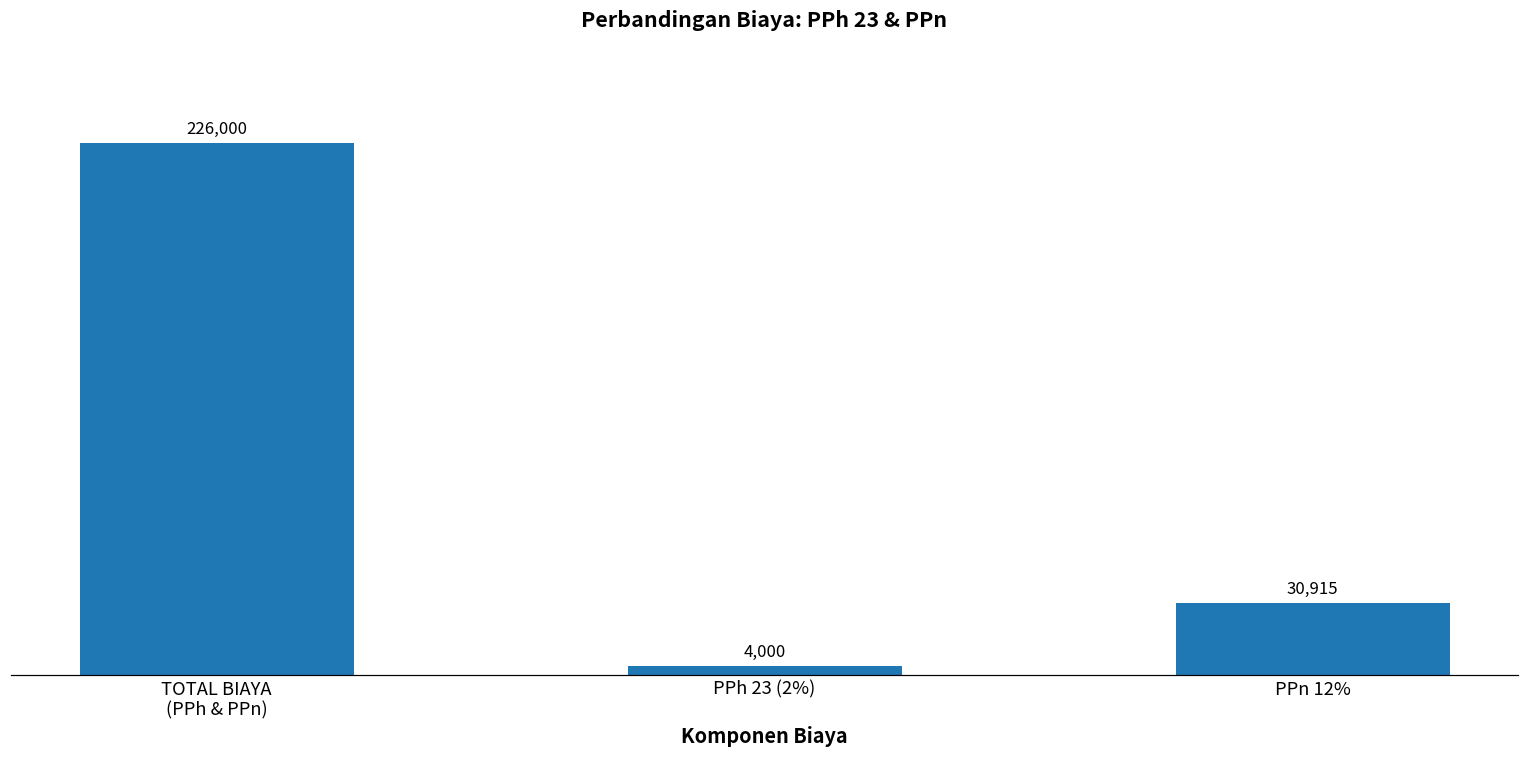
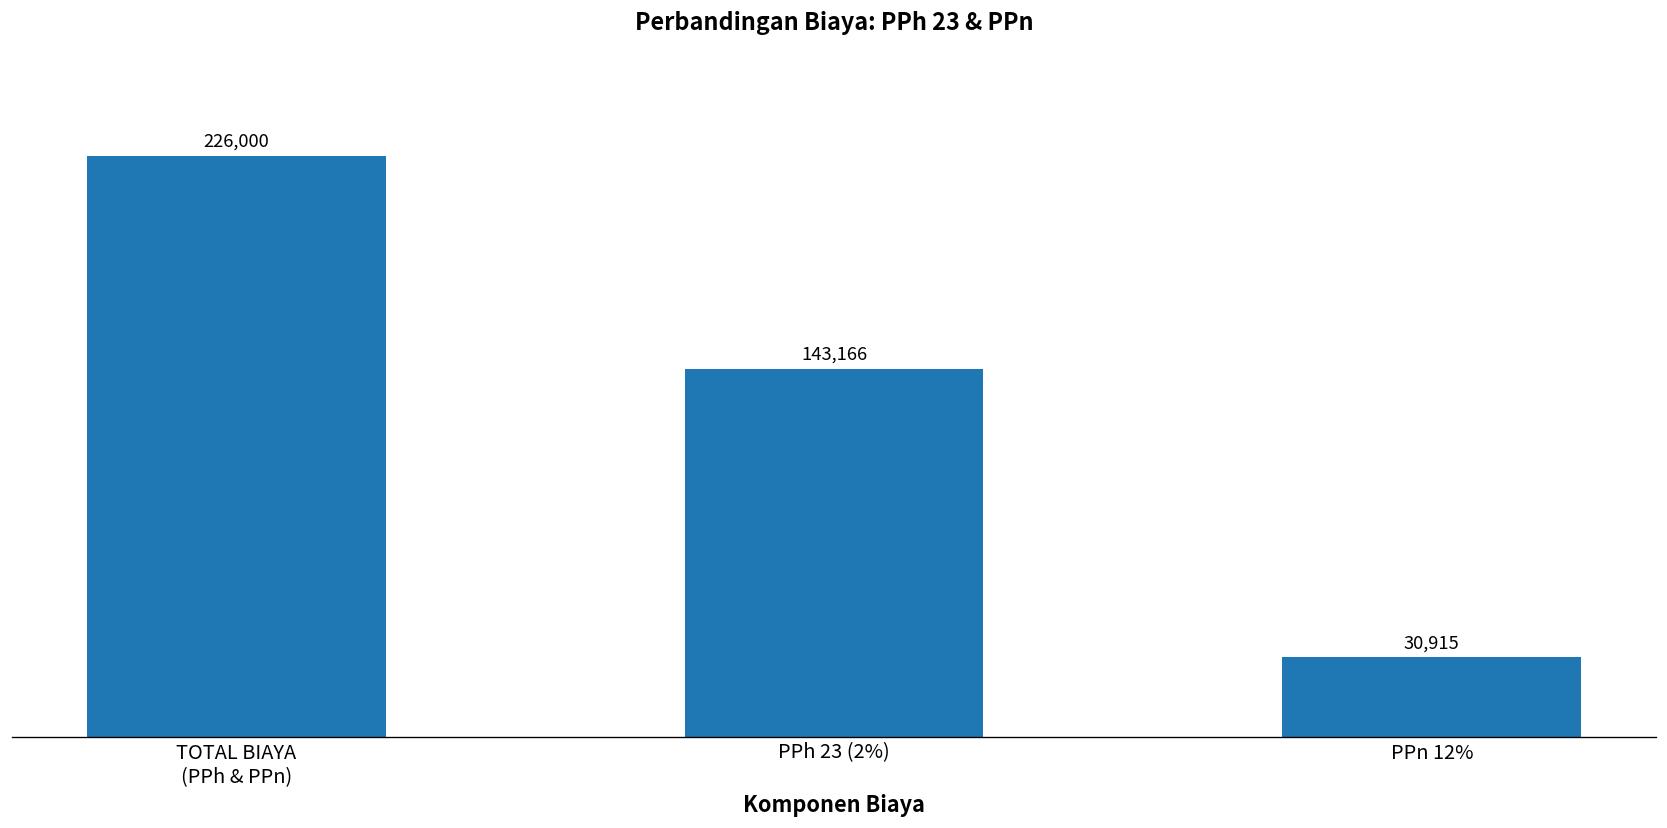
PPh 23 (2%): 4,000 -> 143,166
